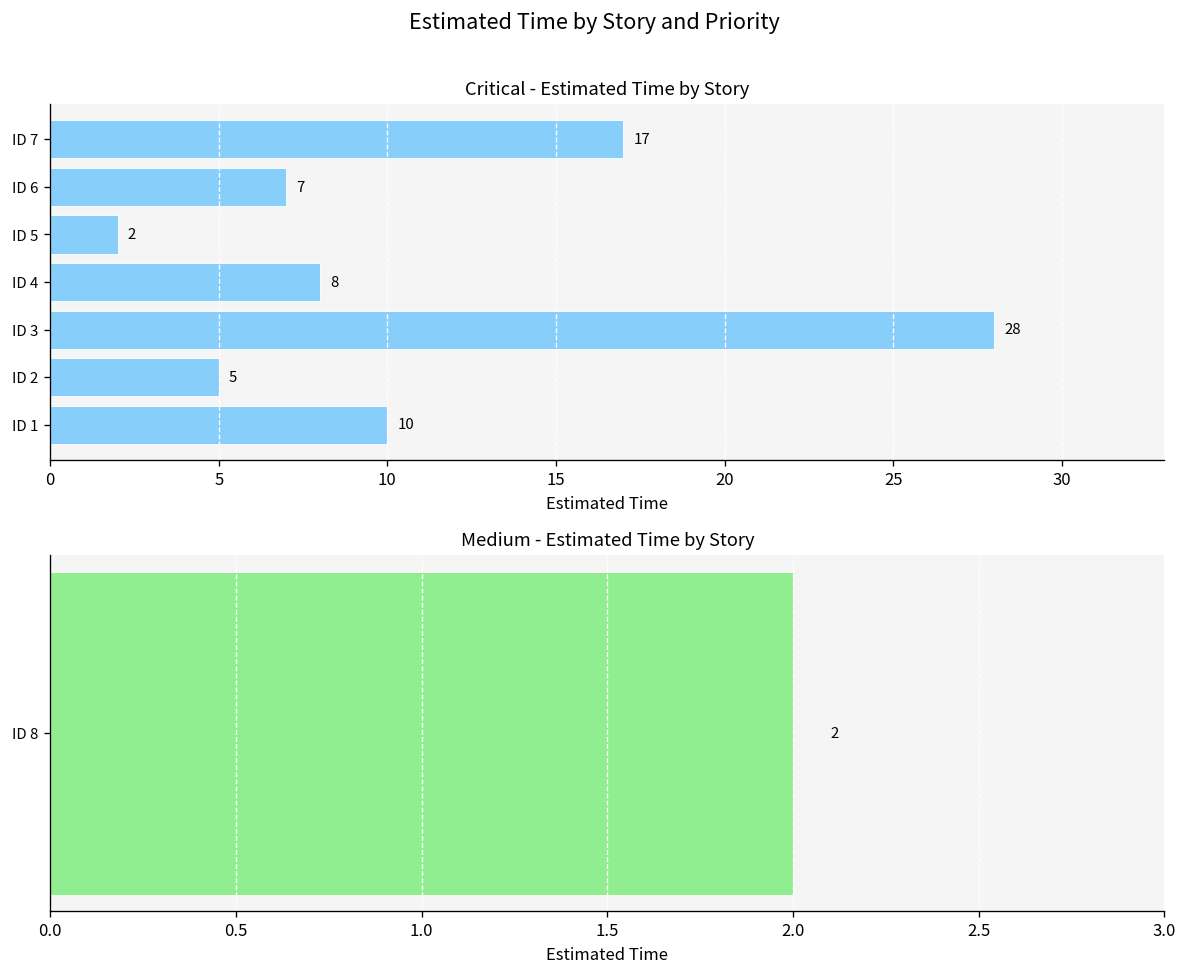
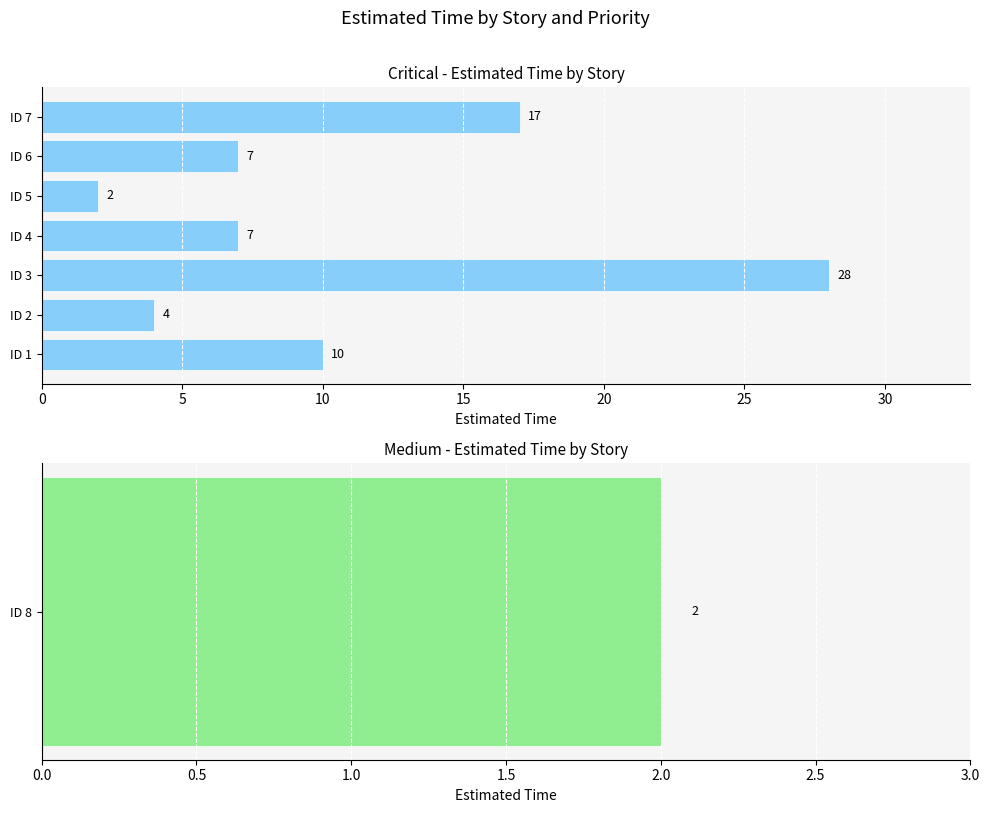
Critical - Estimated Time by Story, ID 4: 8 -> 7
Critical - Estimated Time by Story, ID 2: 5 -> 4
